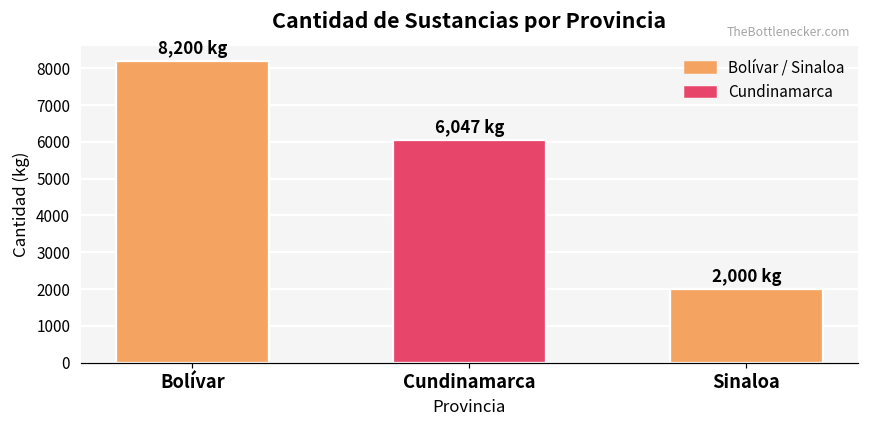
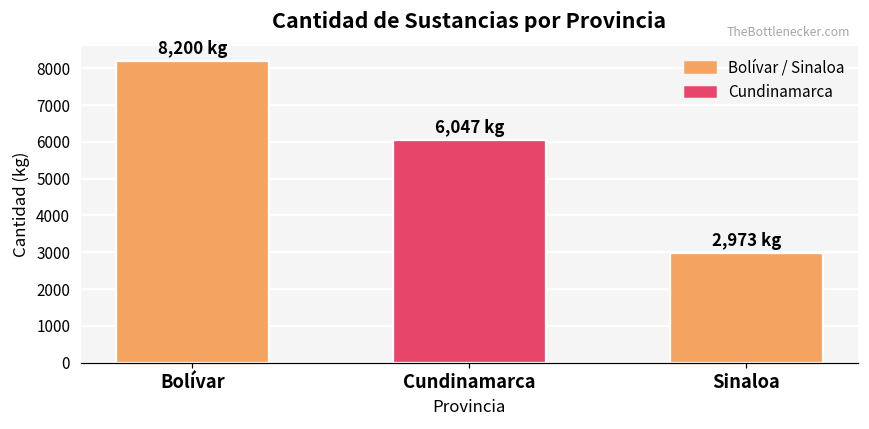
Sinaloa: 2,000 -> 2,973
